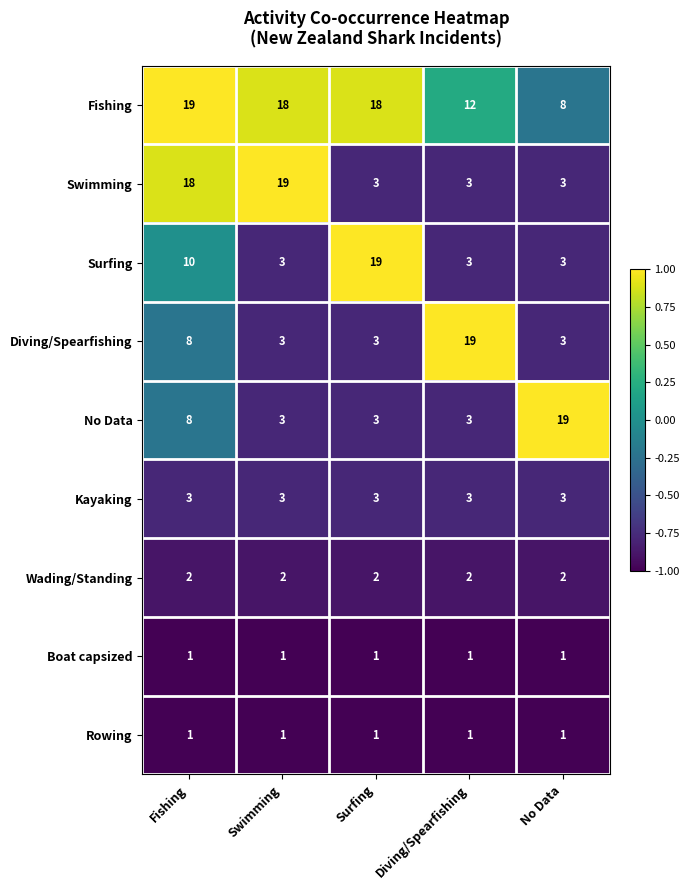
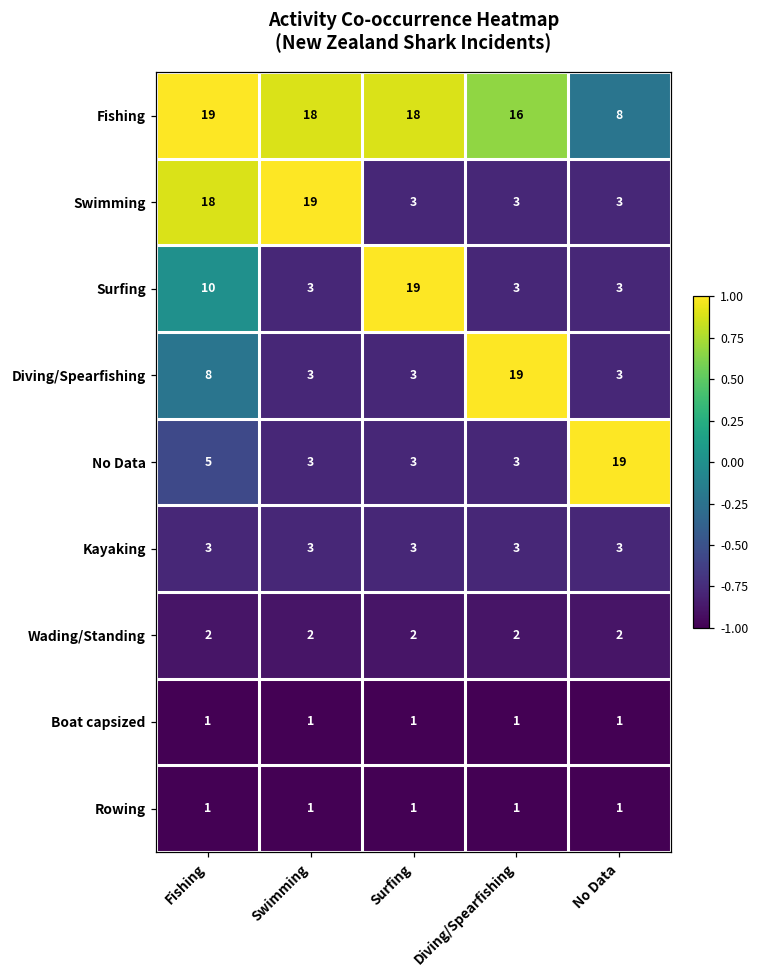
Fishing, Diving/Spearfishing: 12 -> 16
No Data, Fishing: 8 -> 5
